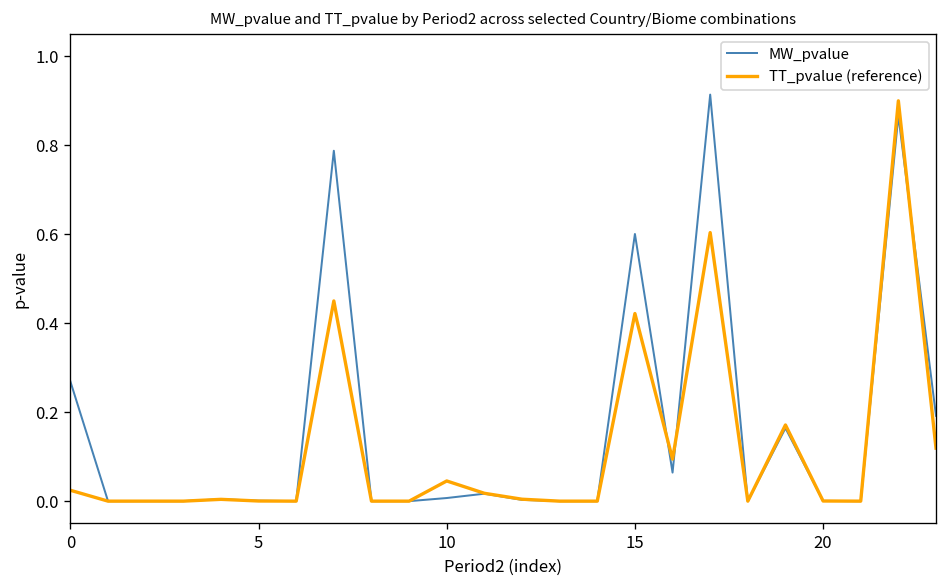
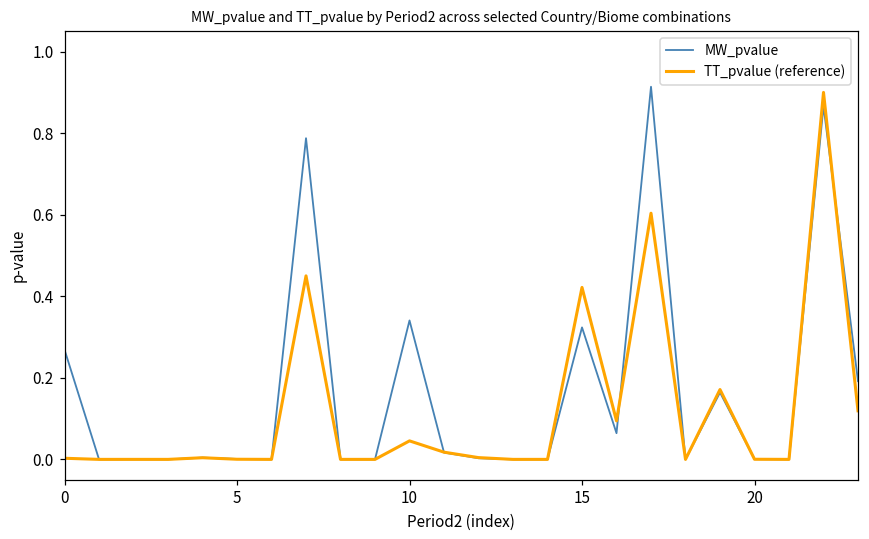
TT_pvalue (reference), 0: 0.02 -> 0.00
MW_pvalue, 10: 0.01 -> 0.34
MW_pvalue, 15: 0.60 -> 0.32
